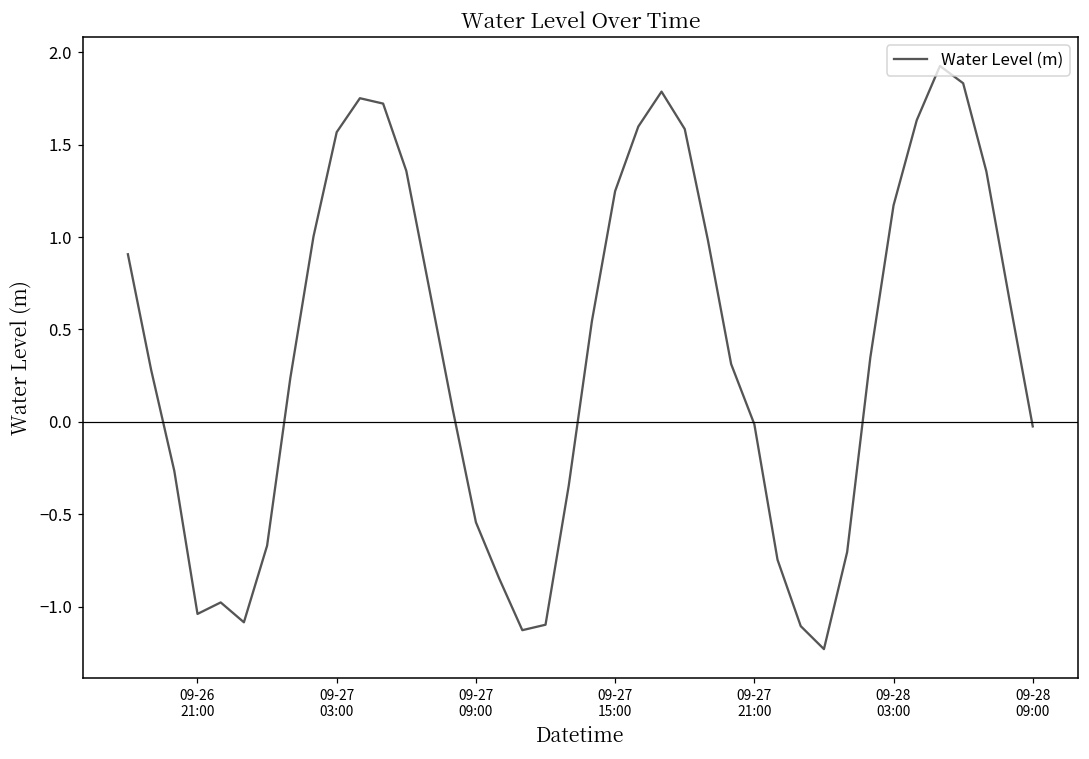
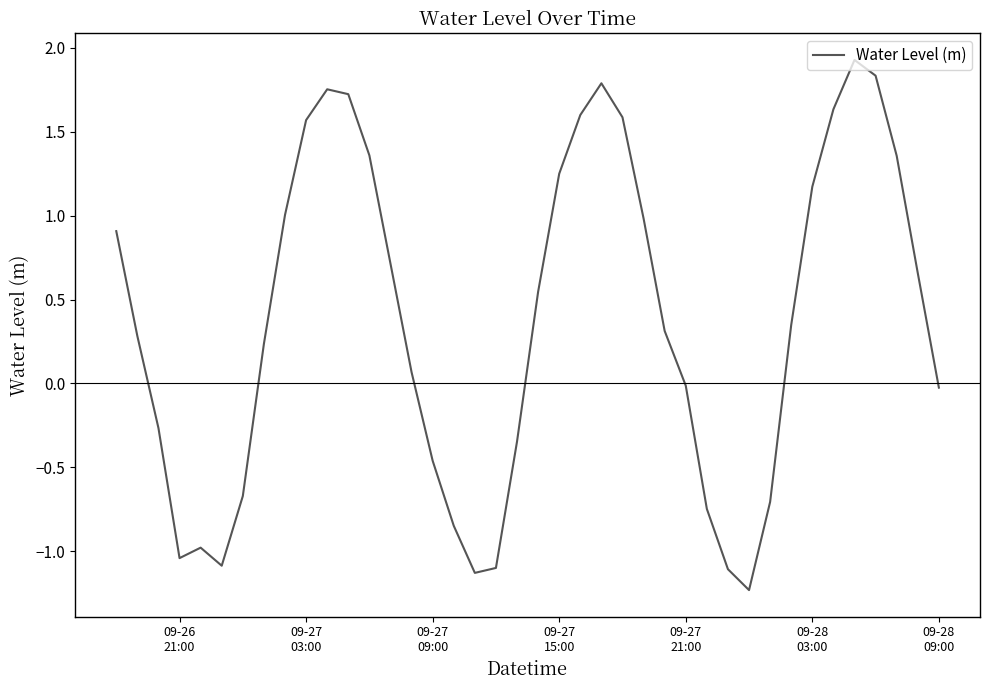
09-27 09:00: -0.54 -> -0.46
